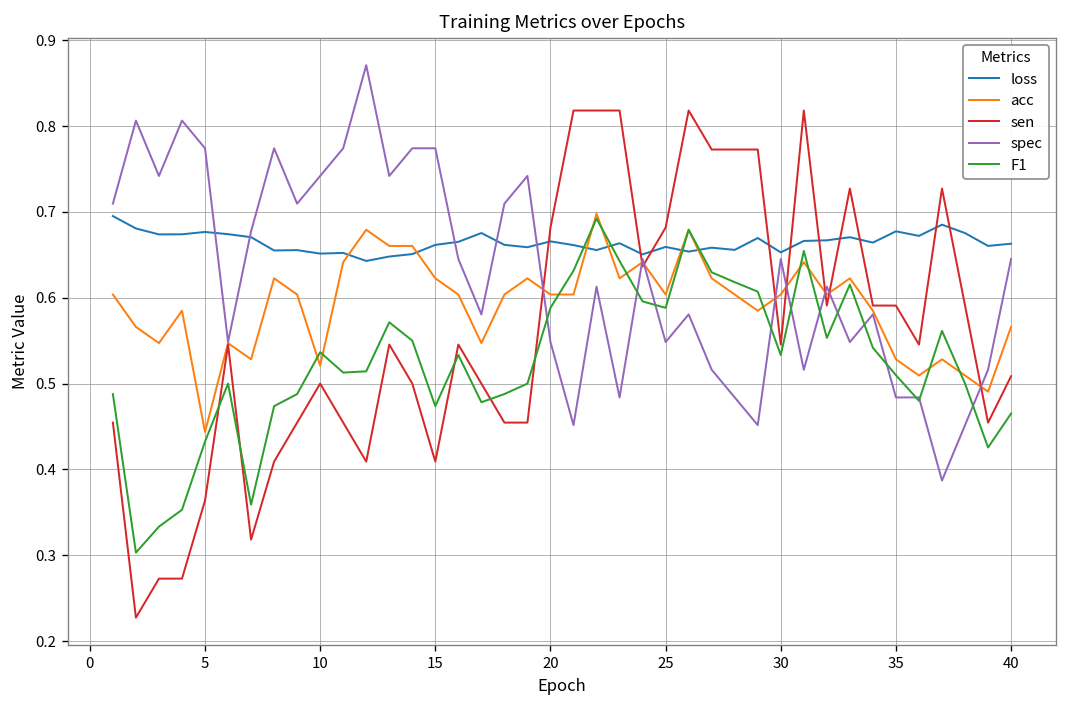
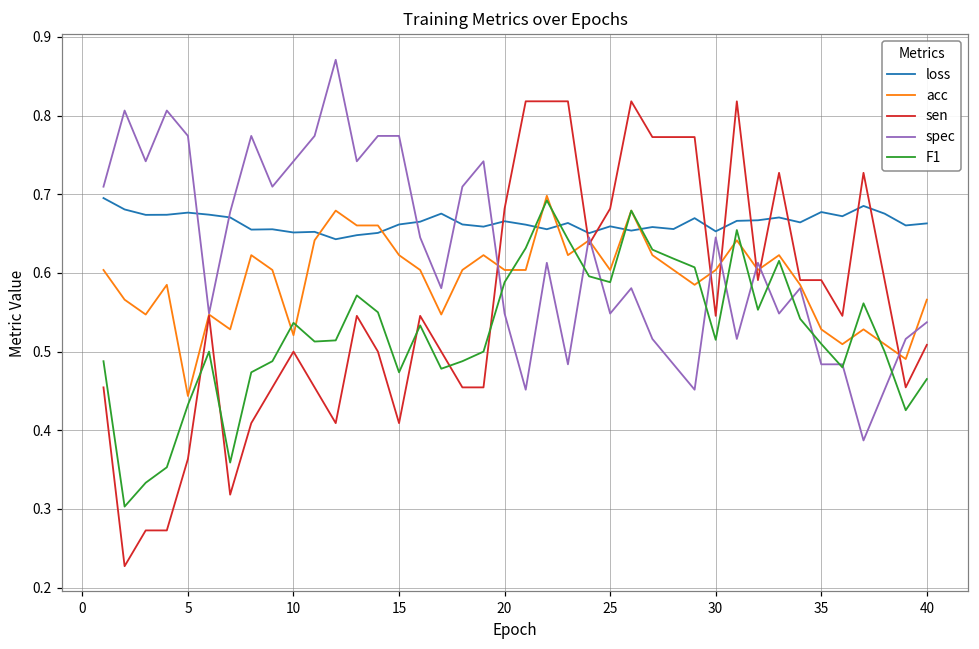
F1, 30: 0.53 -> 0.51
spec, 40: 0.65 -> 0.54
